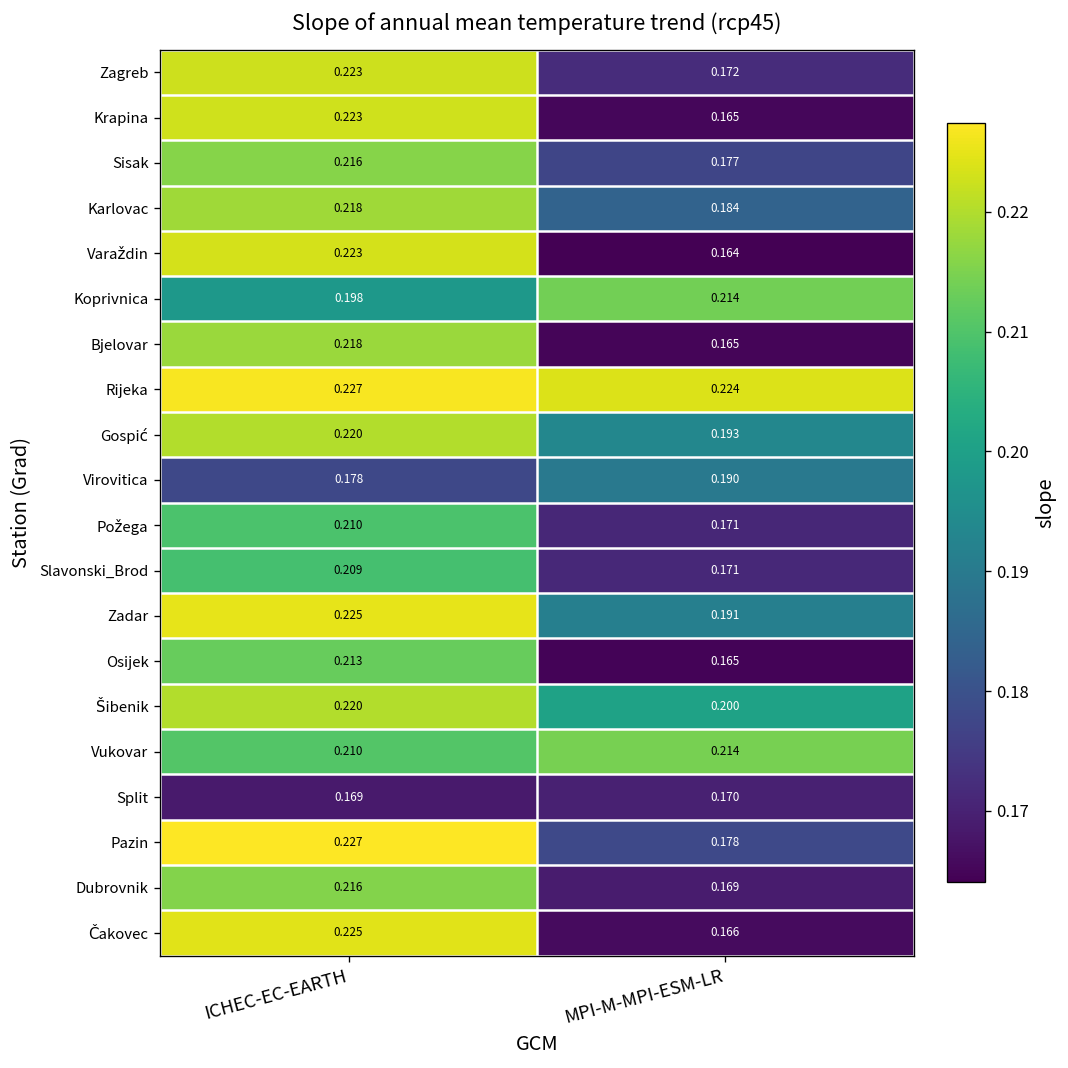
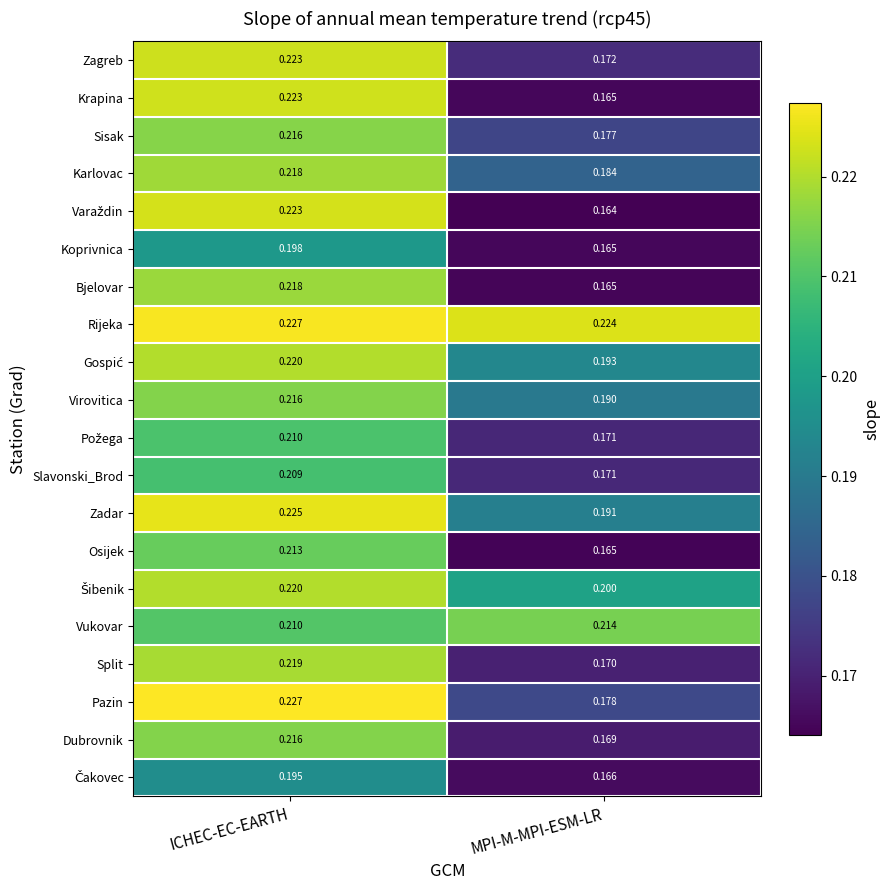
Koprivnica, MPI-M-MPI-ESM-LR: 0.214 -> 0.165
Virovitica, ICHEC-EC-EARTH: 0.178 -> 0.216
Split, ICHEC-EC-EARTH: 0.169 -> 0.219
Čakovec, ICHEC-EC-EARTH: 0.225 -> 0.195
